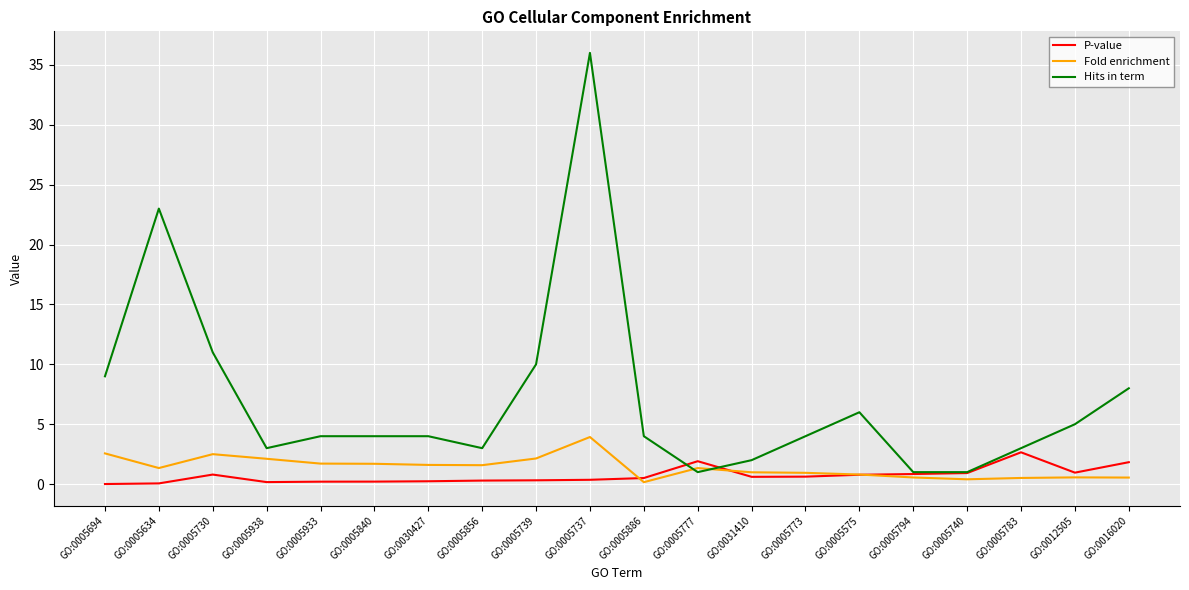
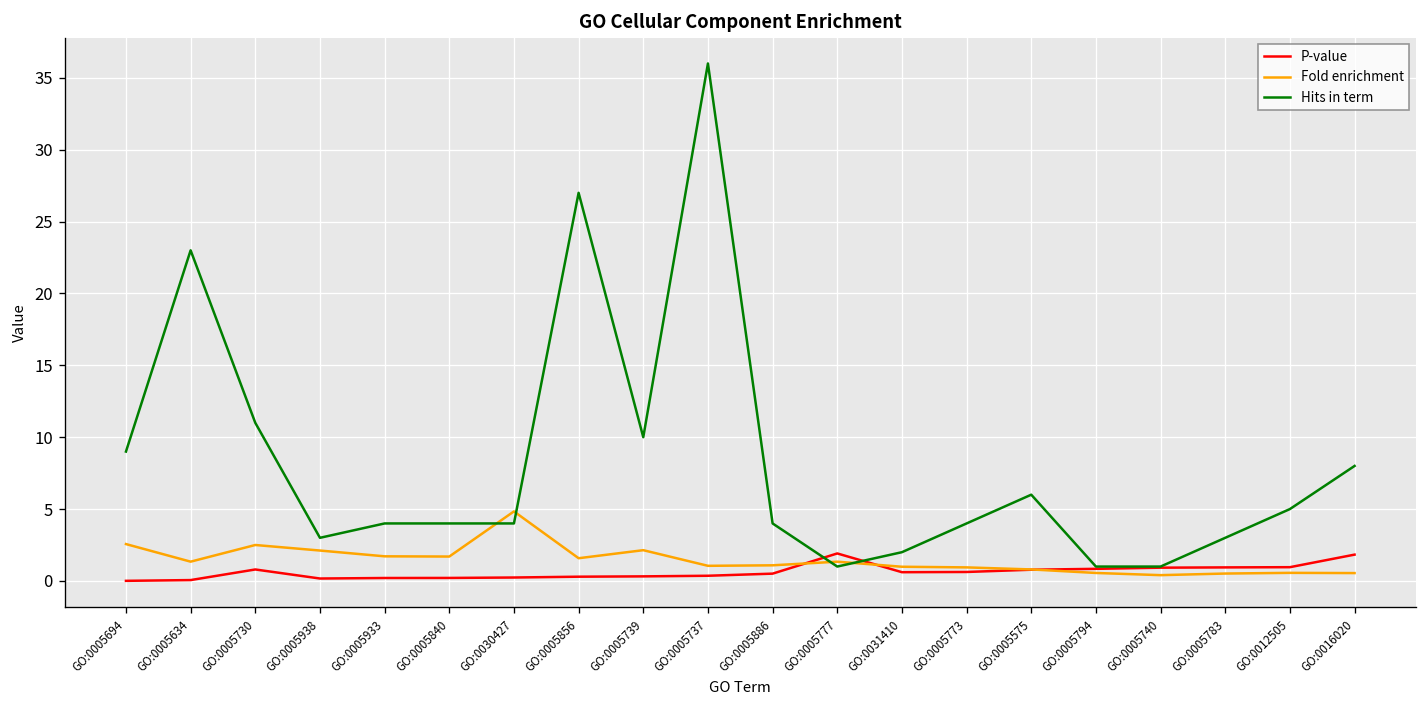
Fold enrichment, GO:0030427: 1.6 -> 4.8
Hits in term, GO:0005856: 3 -> 27
Fold enrichment, GO:0005737: 3.9 -> 1.1
Fold enrichment, GO:0005886: 0.2 -> 1.1
P-value, GO:0005783: 2.7 -> 0.9
